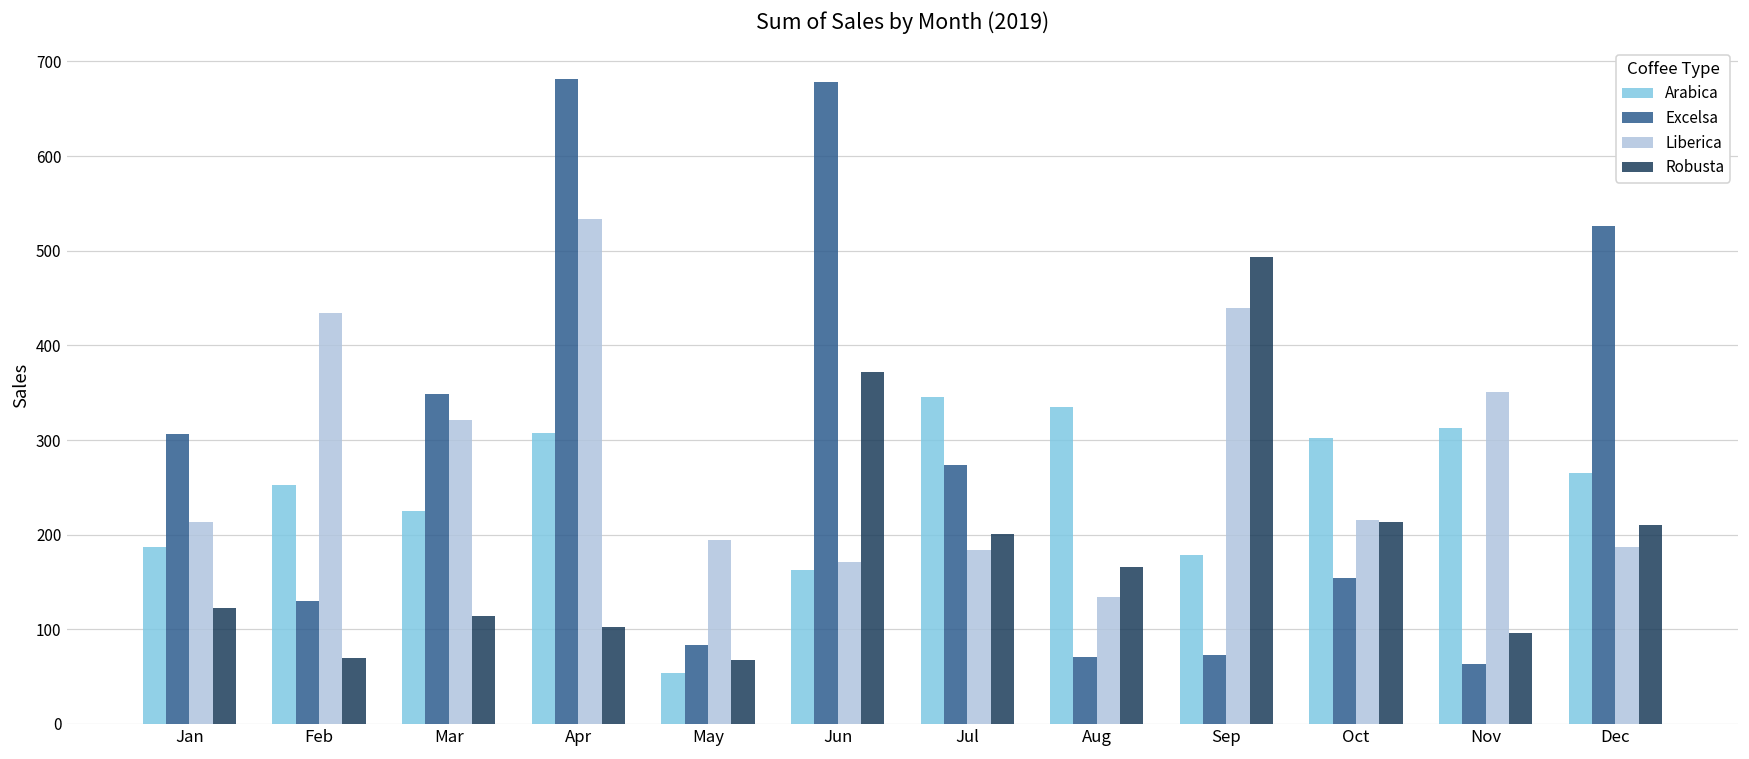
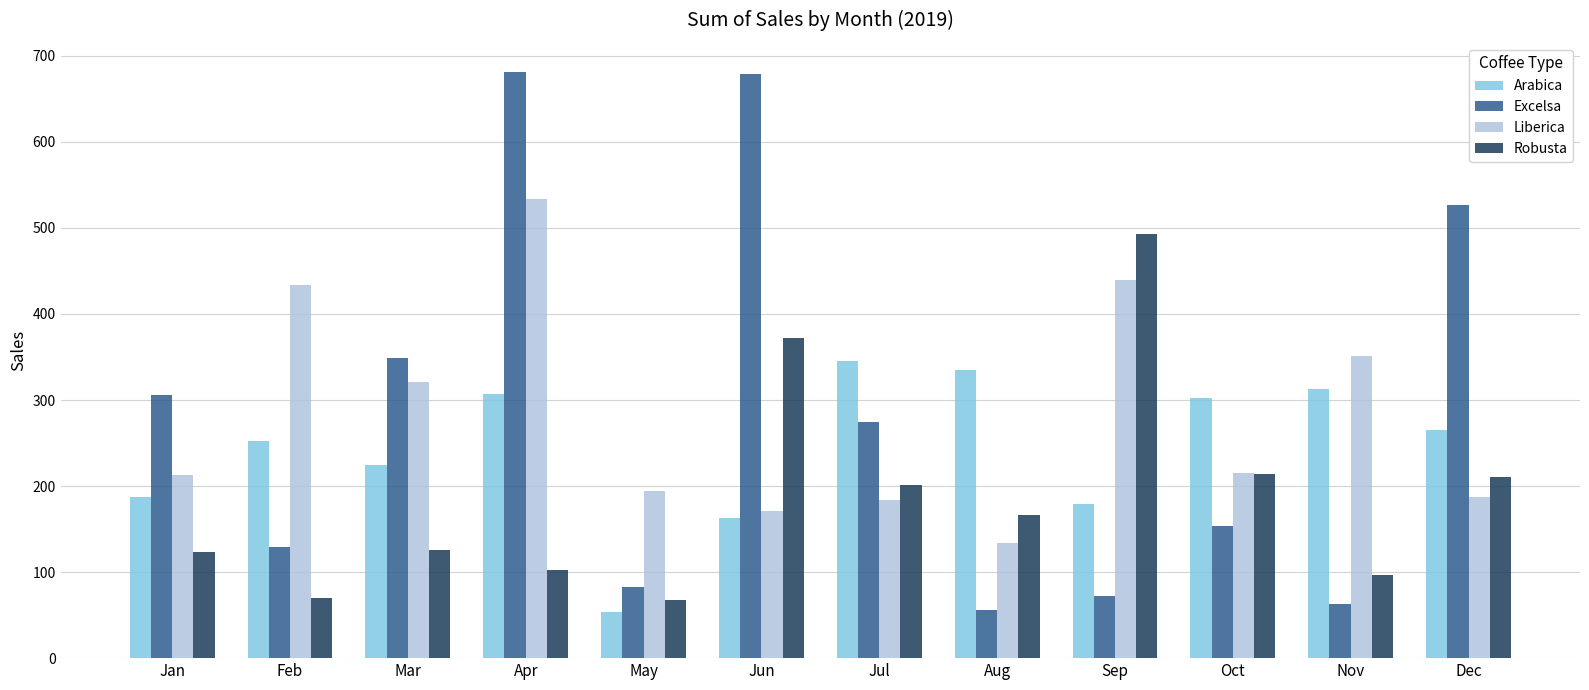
Robusta, Mar: 110 -> 130
Excelsa, Aug: 70 -> 60
